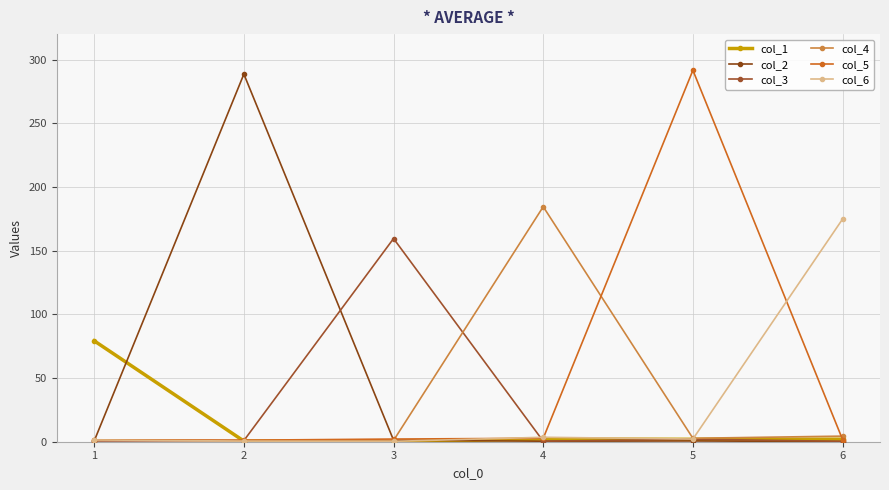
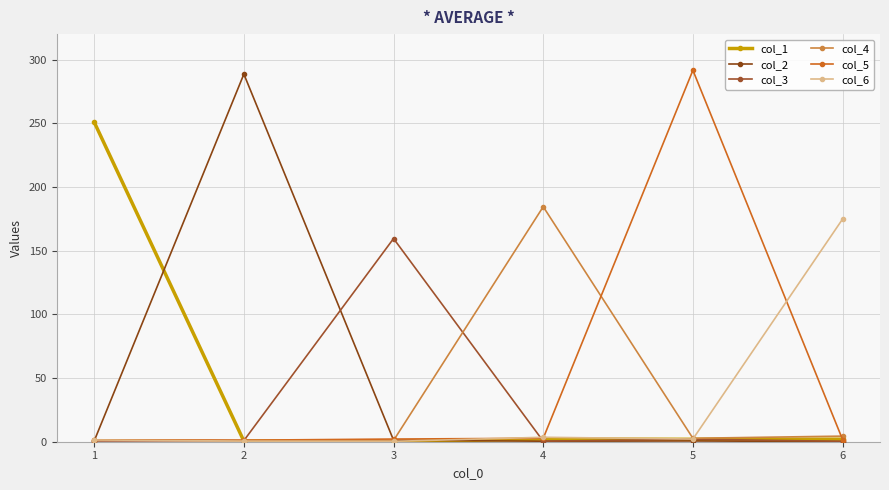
col_1, 1: 79 -> 251
